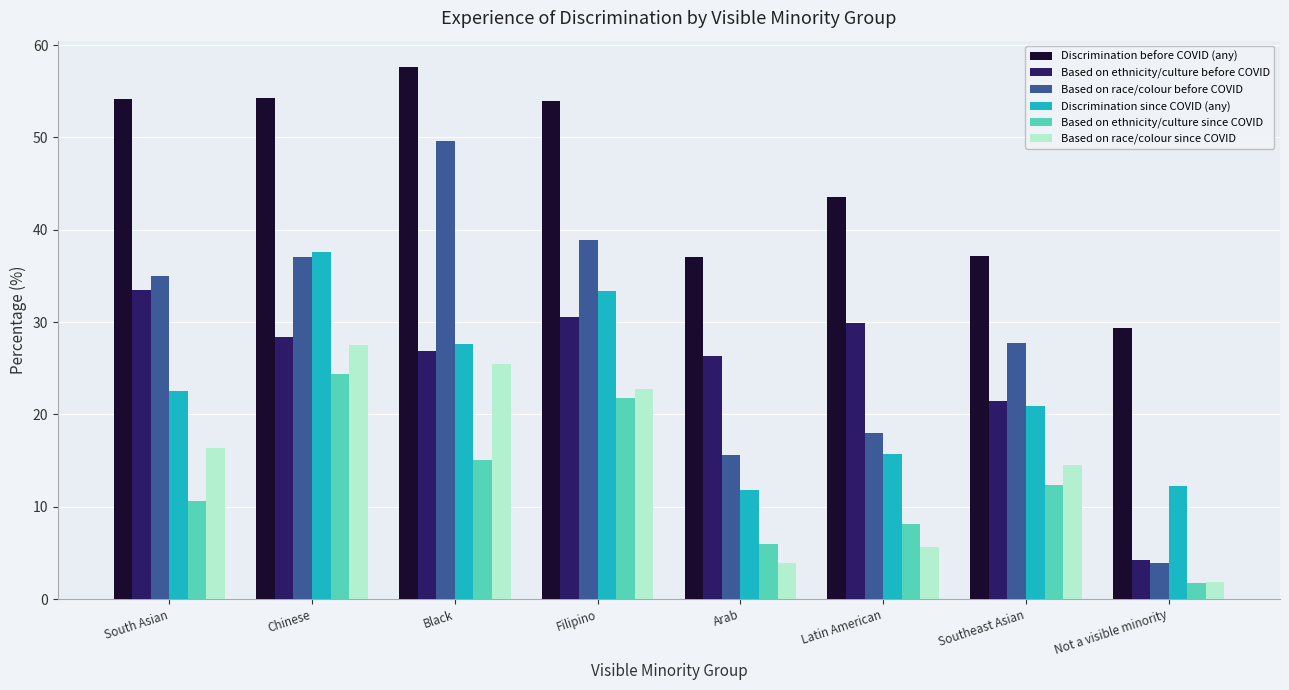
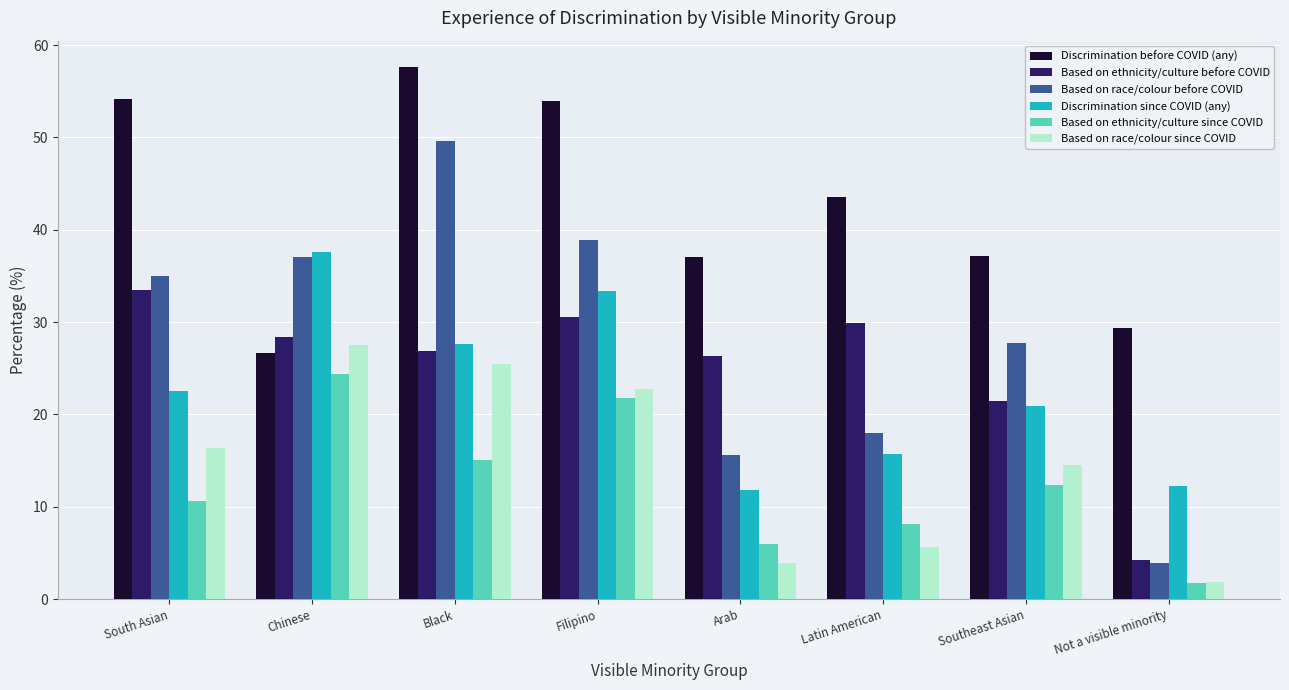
Discrimination before COVID (any), Chinese: 54 -> 27
